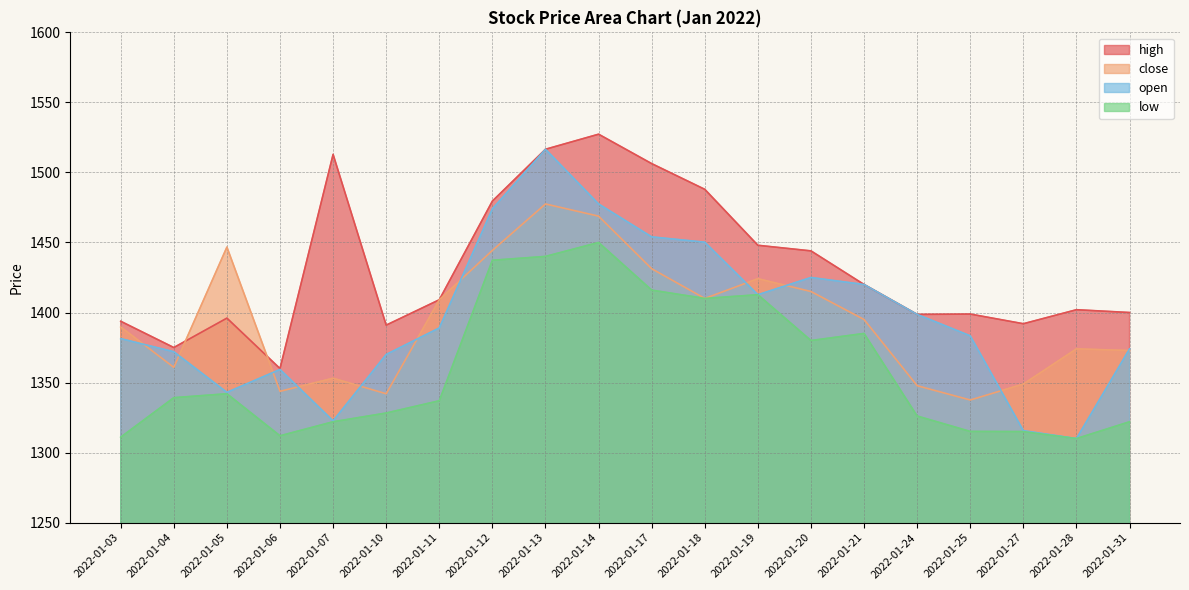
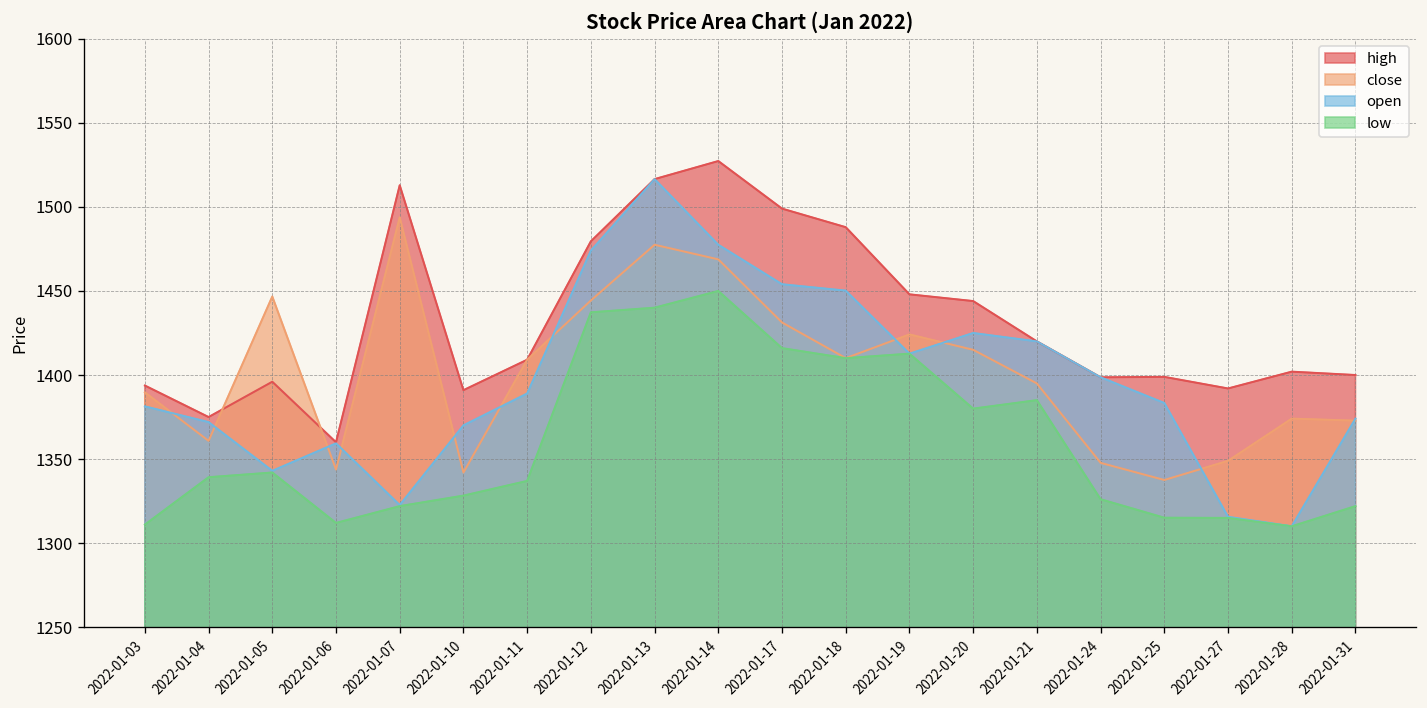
close, 2022-01-07: 1353 -> 1494
high, 2022-01-17: 1506 -> 1499
